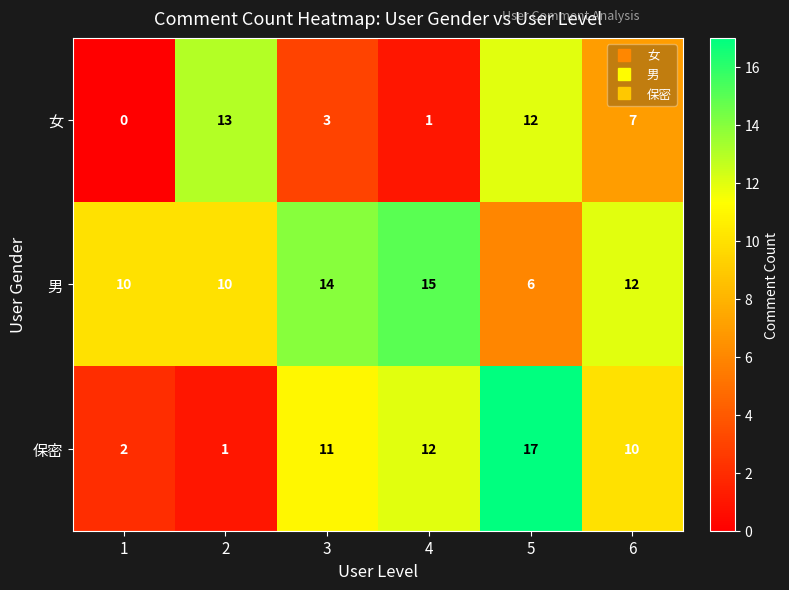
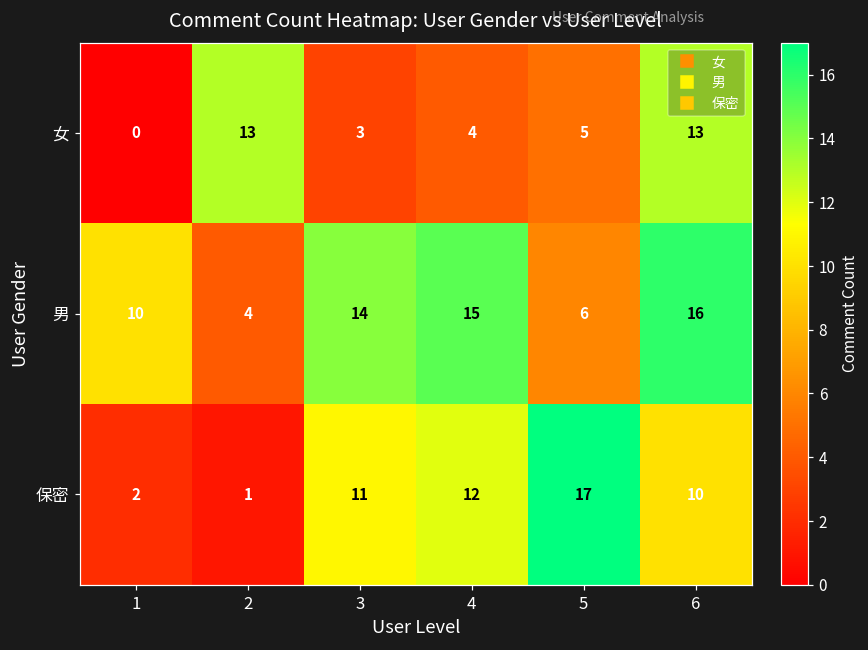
女, 4: 1 -> 4
女, 5: 12 -> 5
女, 6: 7 -> 13
男, 2: 10 -> 4
男, 6: 12 -> 16
